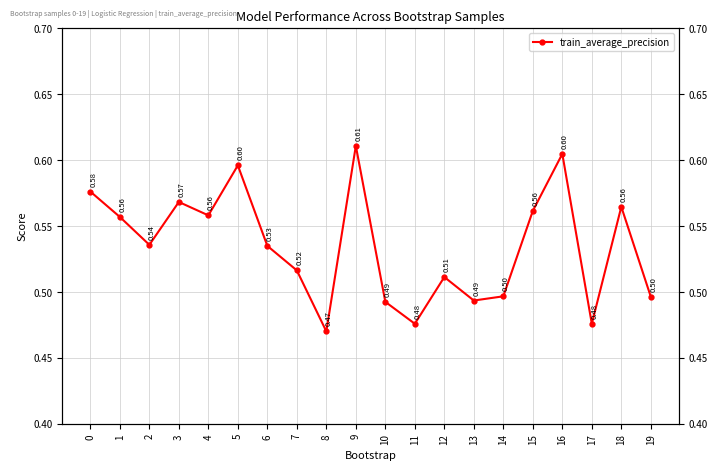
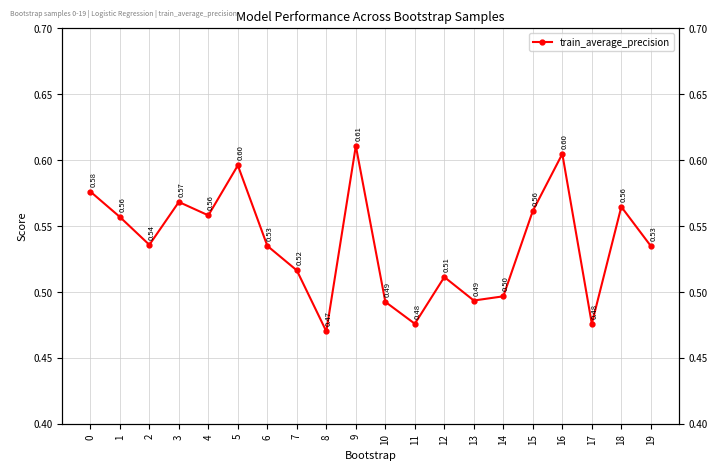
19: 0.50 -> 0.53
